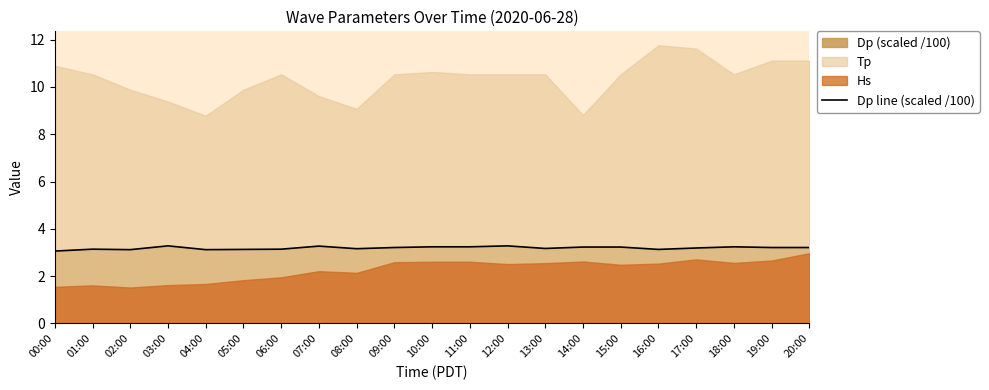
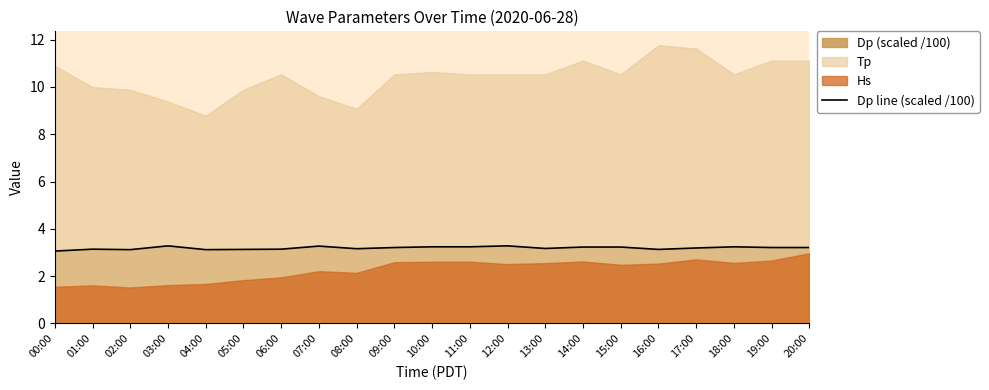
Tp, 01:00: 10.5 -> 10.0
Tp, 14:00: 8.8 -> 11.1
